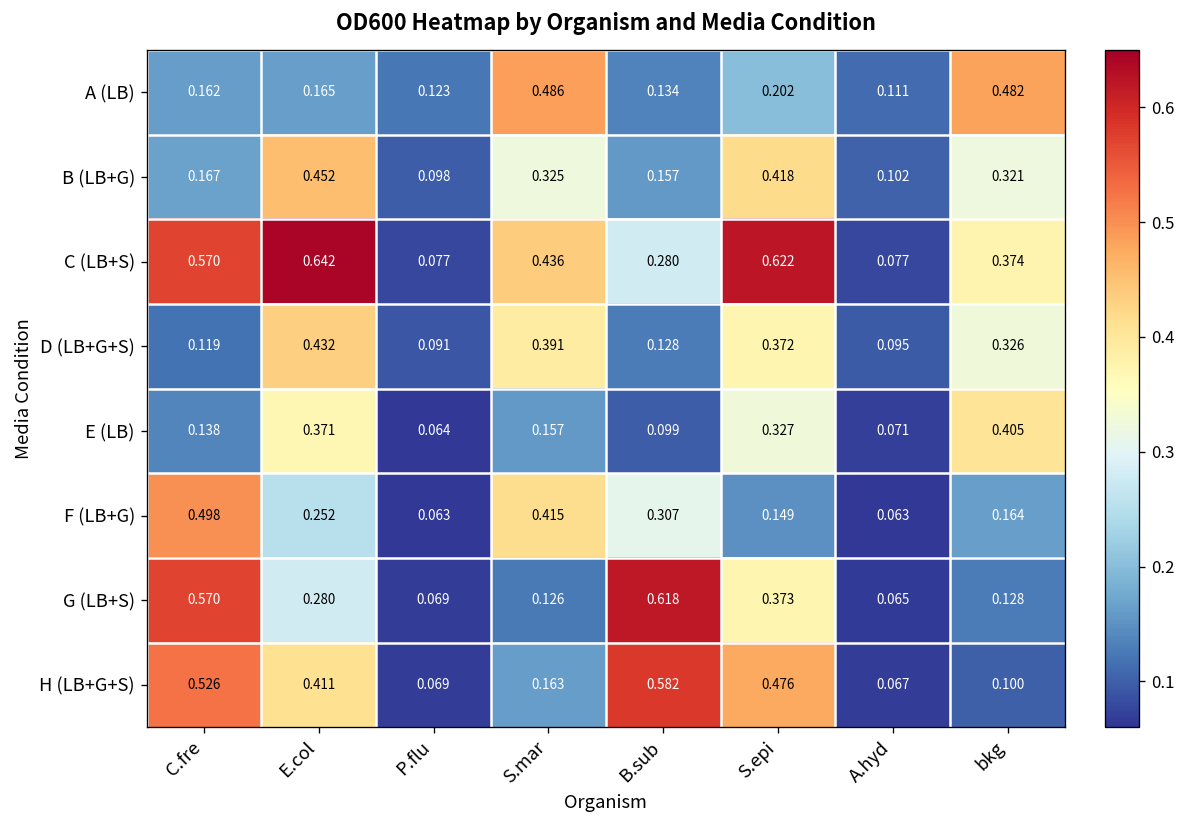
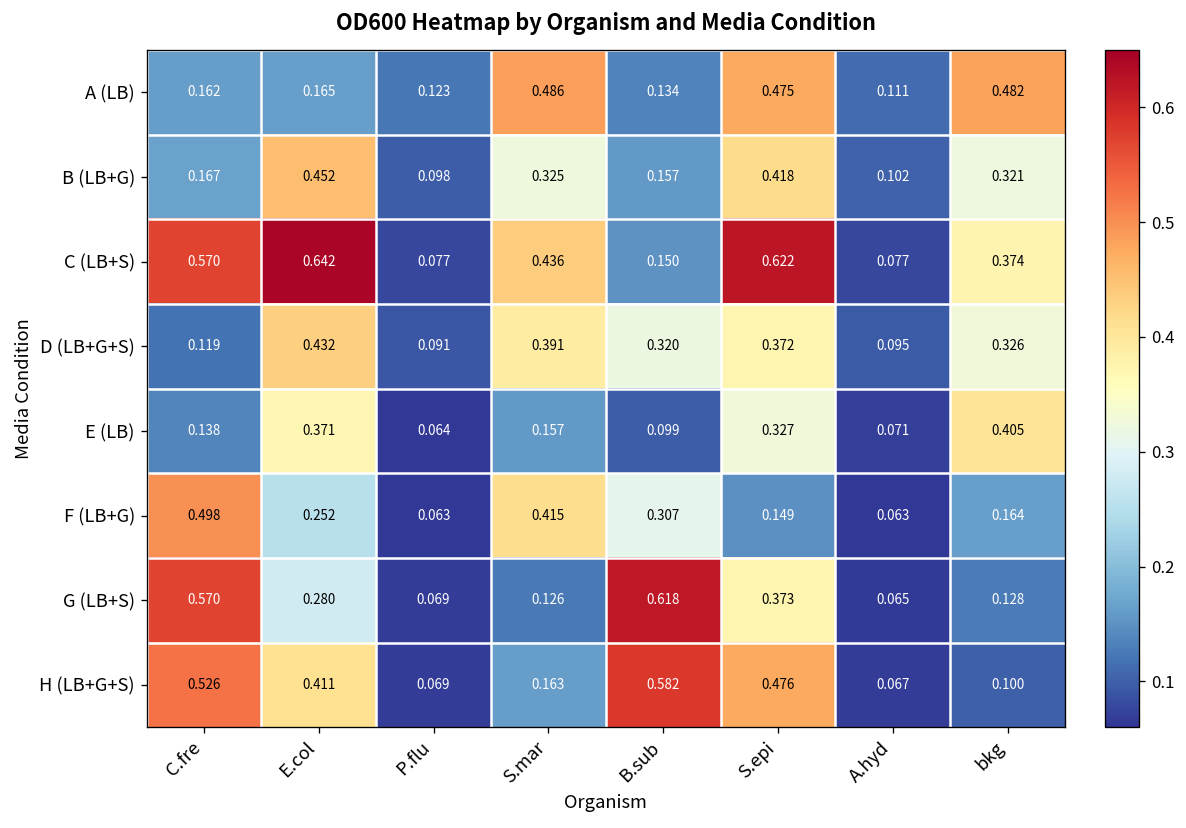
A (LB), S.epi: 0.202 -> 0.475
C (LB+S), B.sub: 0.280 -> 0.150
D (LB+G+S), B.sub: 0.128 -> 0.320
